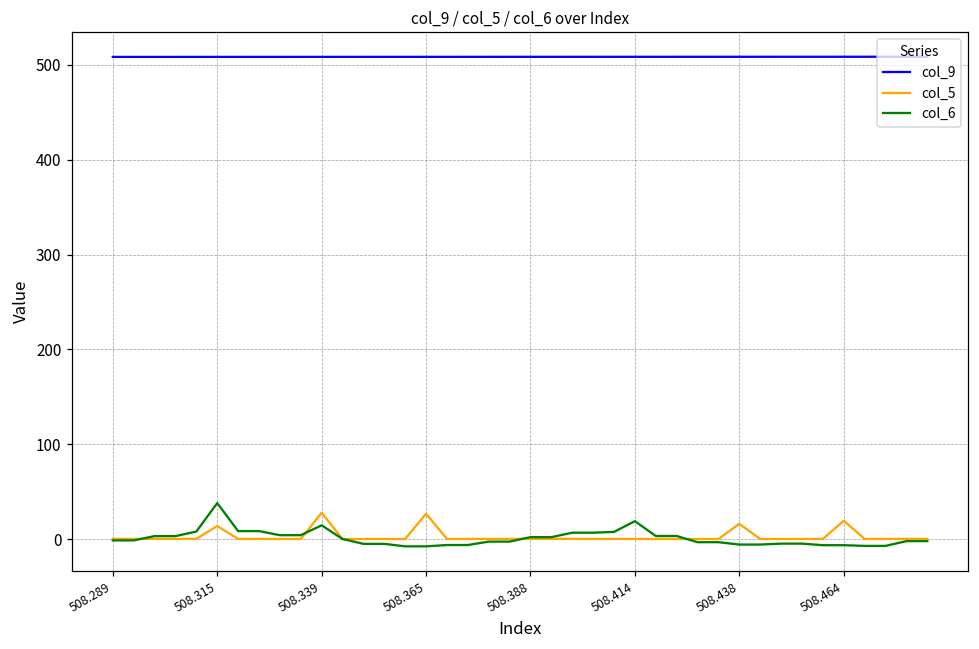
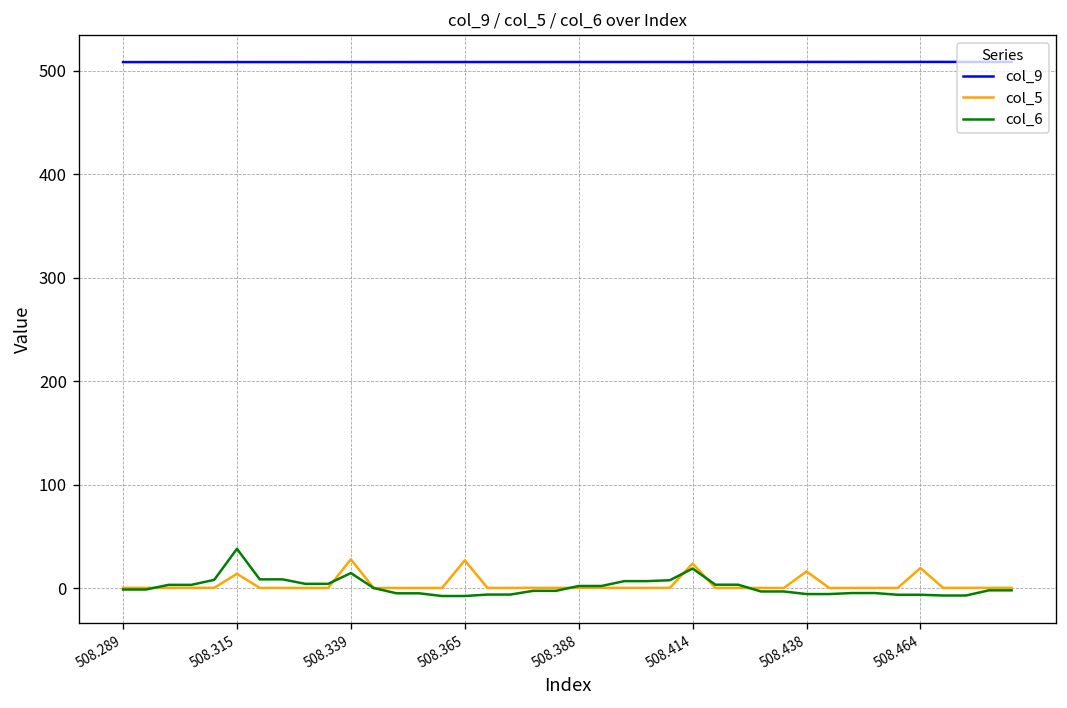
col_5, 508.414: 0 -> 20
